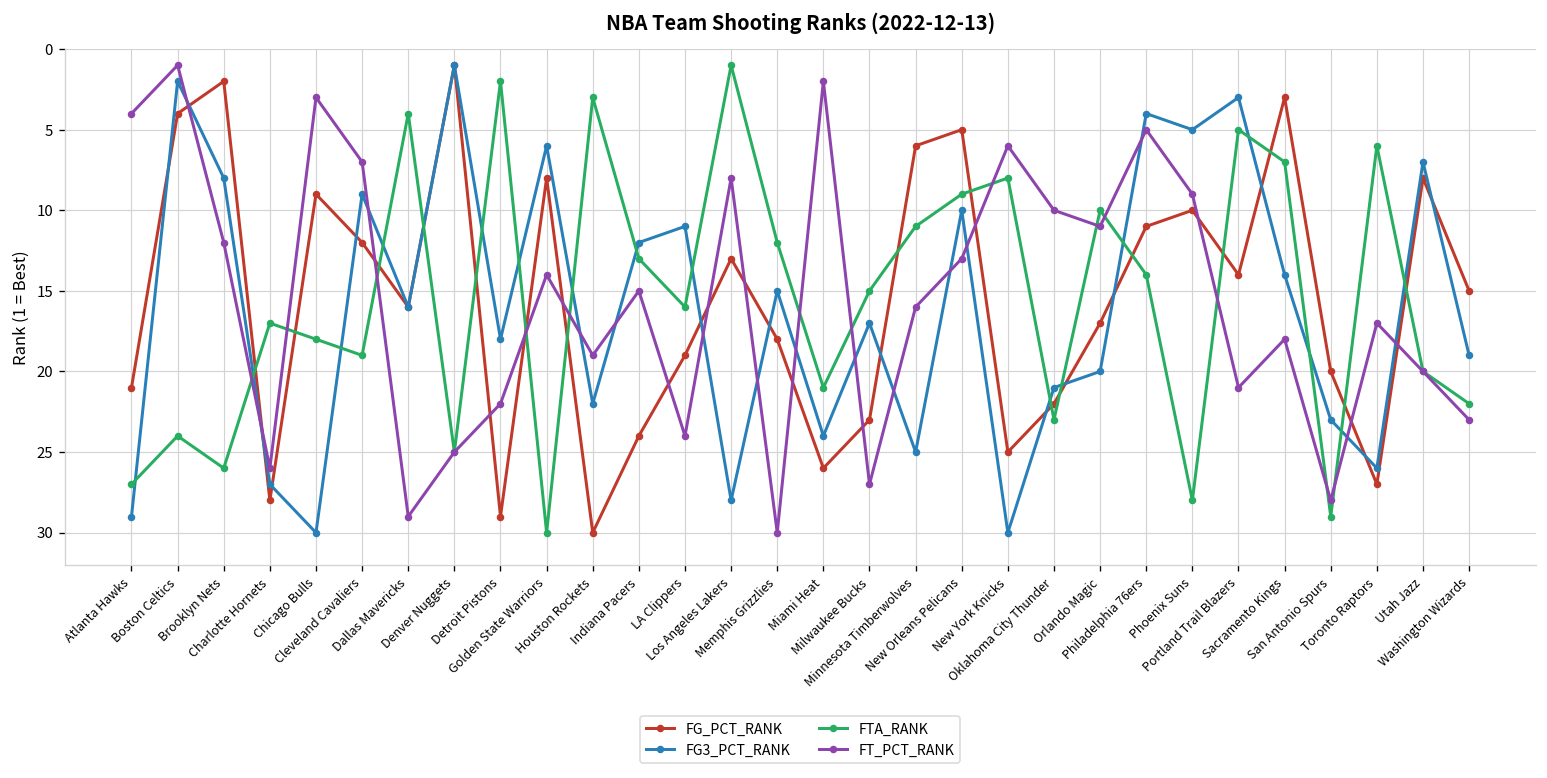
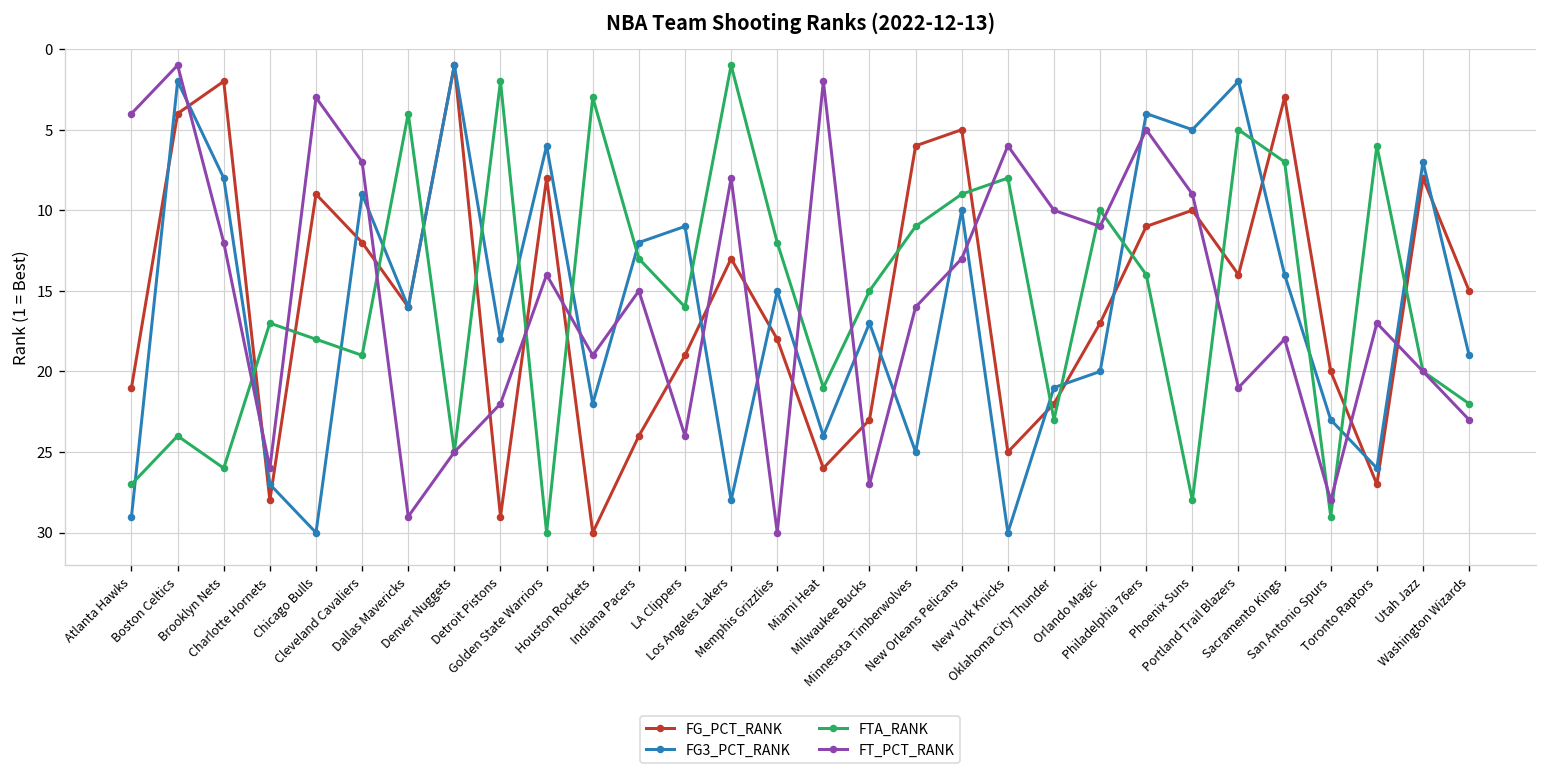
FG3_PCT_RANK, Portland Trail Blazers: 3 -> 2
